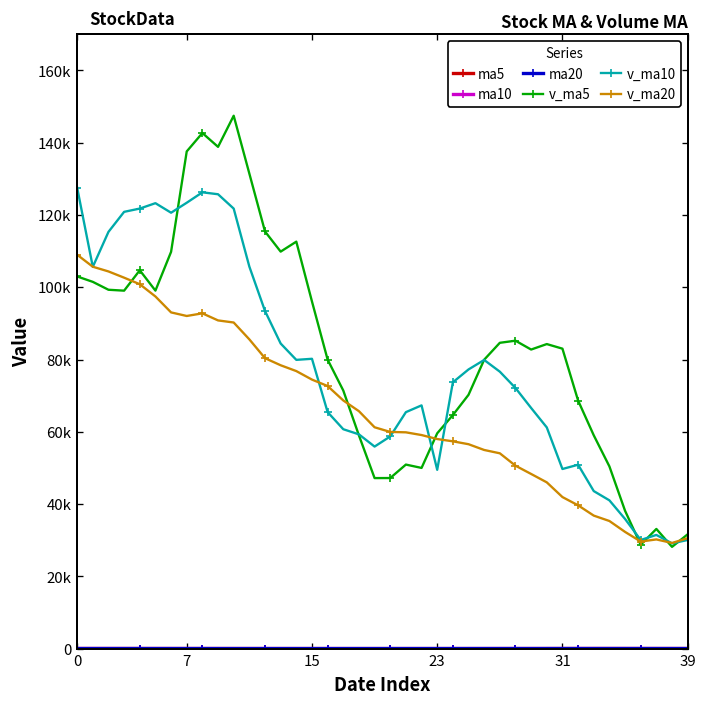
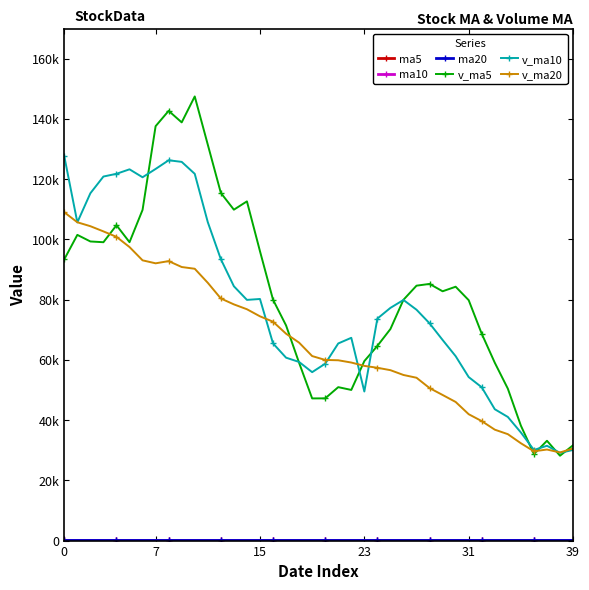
v_ma5, 0: 103000 -> 93000
v_ma5, 31: 83000 -> 80000
v_ma10, 31: 50000 -> 54000
